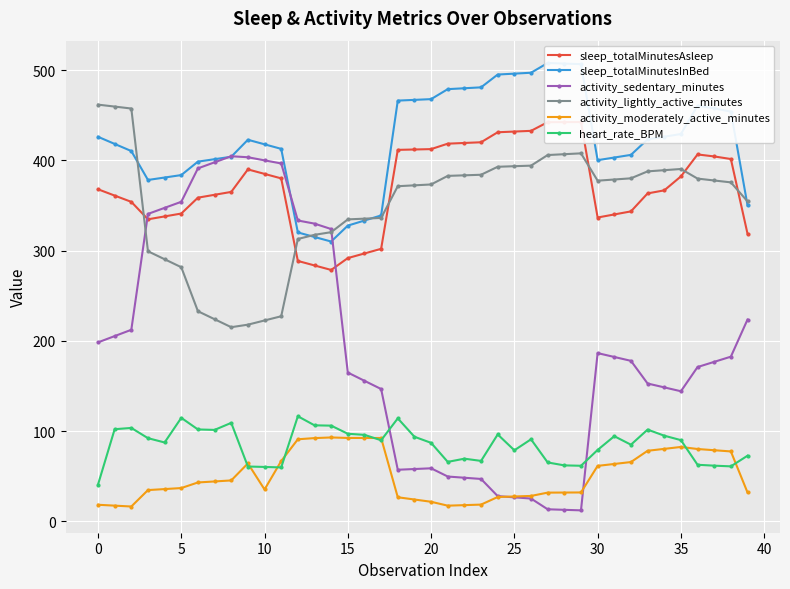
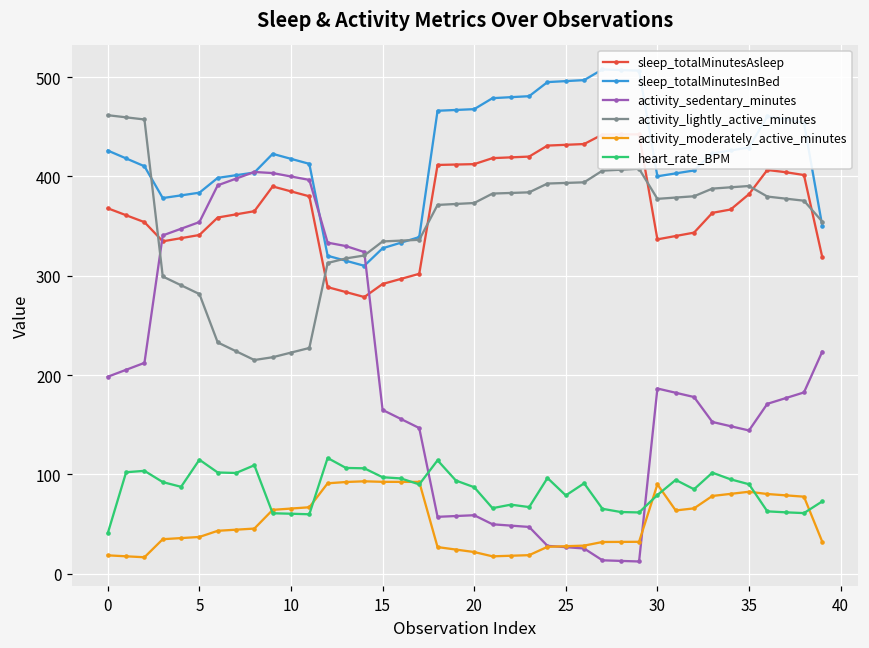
activity_moderately_active_minutes, 10: 40 -> 70
activity_moderately_active_minutes, 30: 60 -> 90
